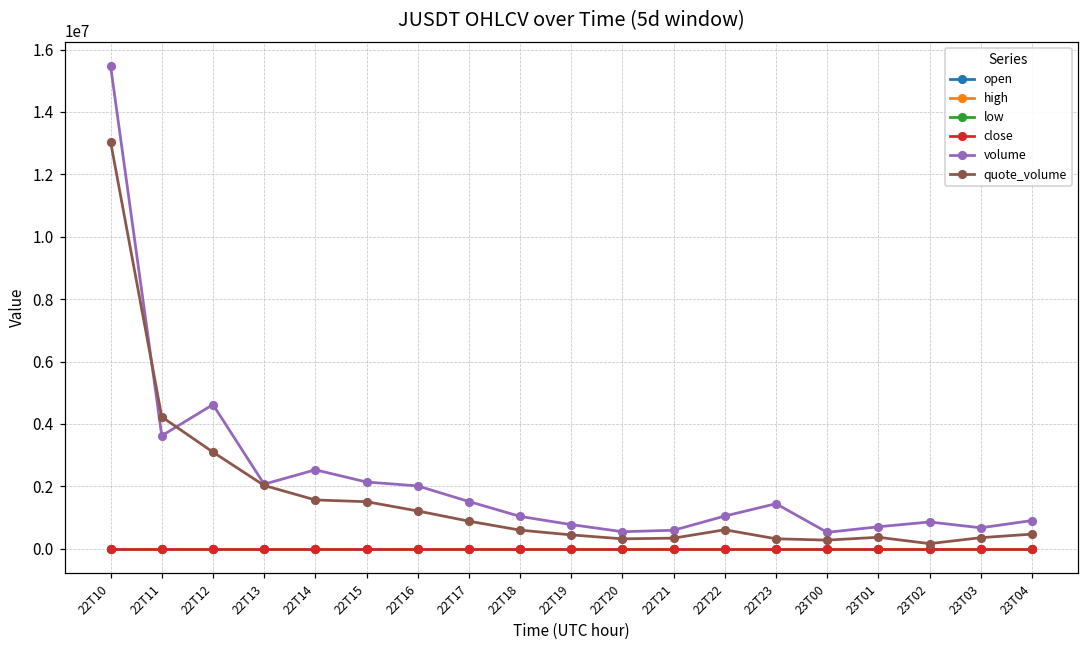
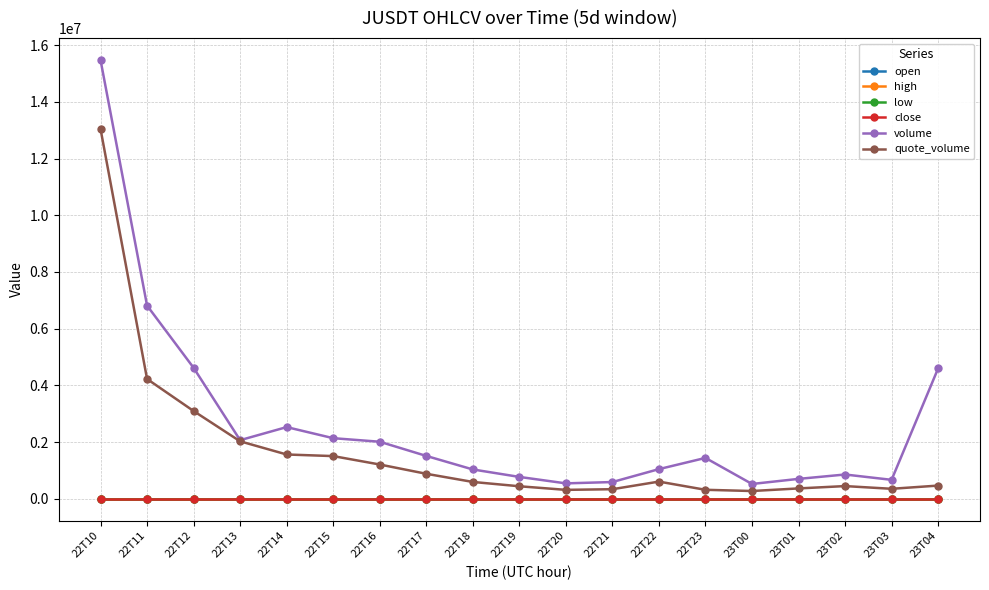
volume, 22T11: 3600000 -> 6800000
quote_volume, 23T02: 200000 -> 400000
volume, 23T04: 900000 -> 4600000
